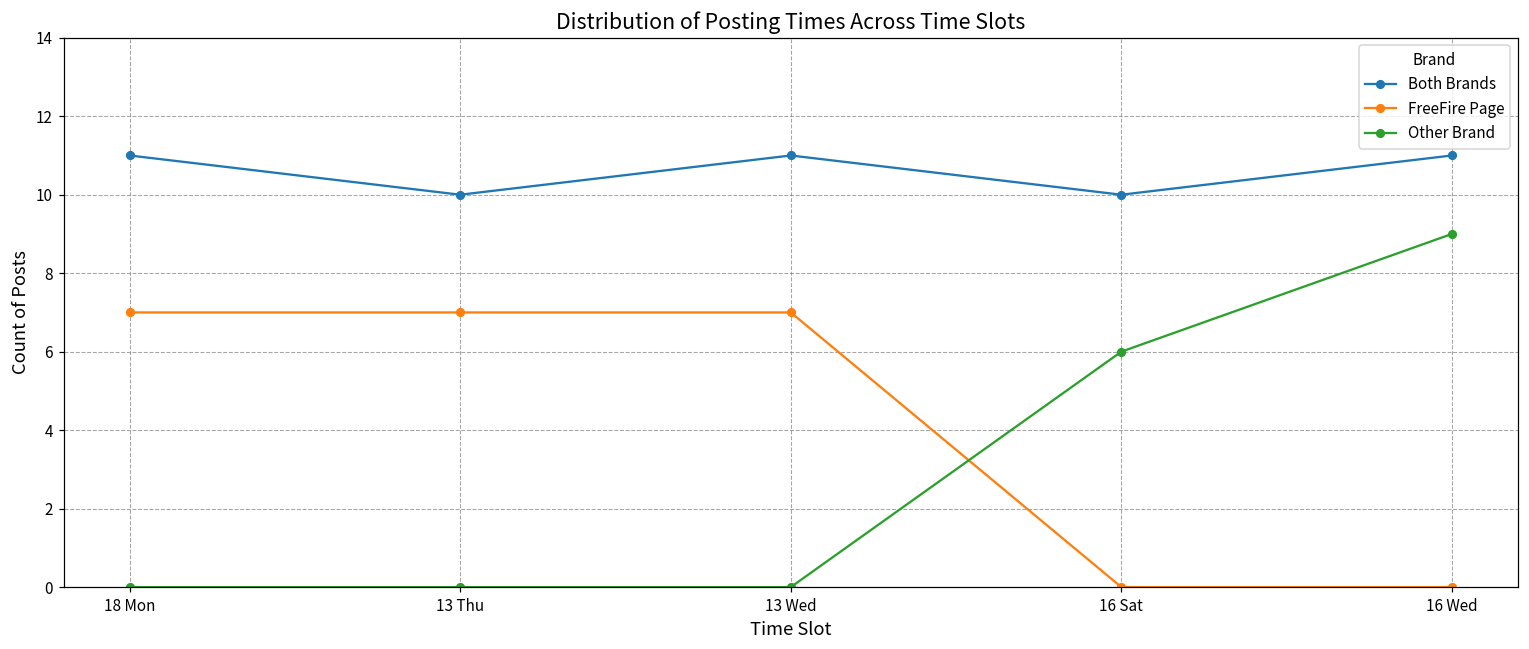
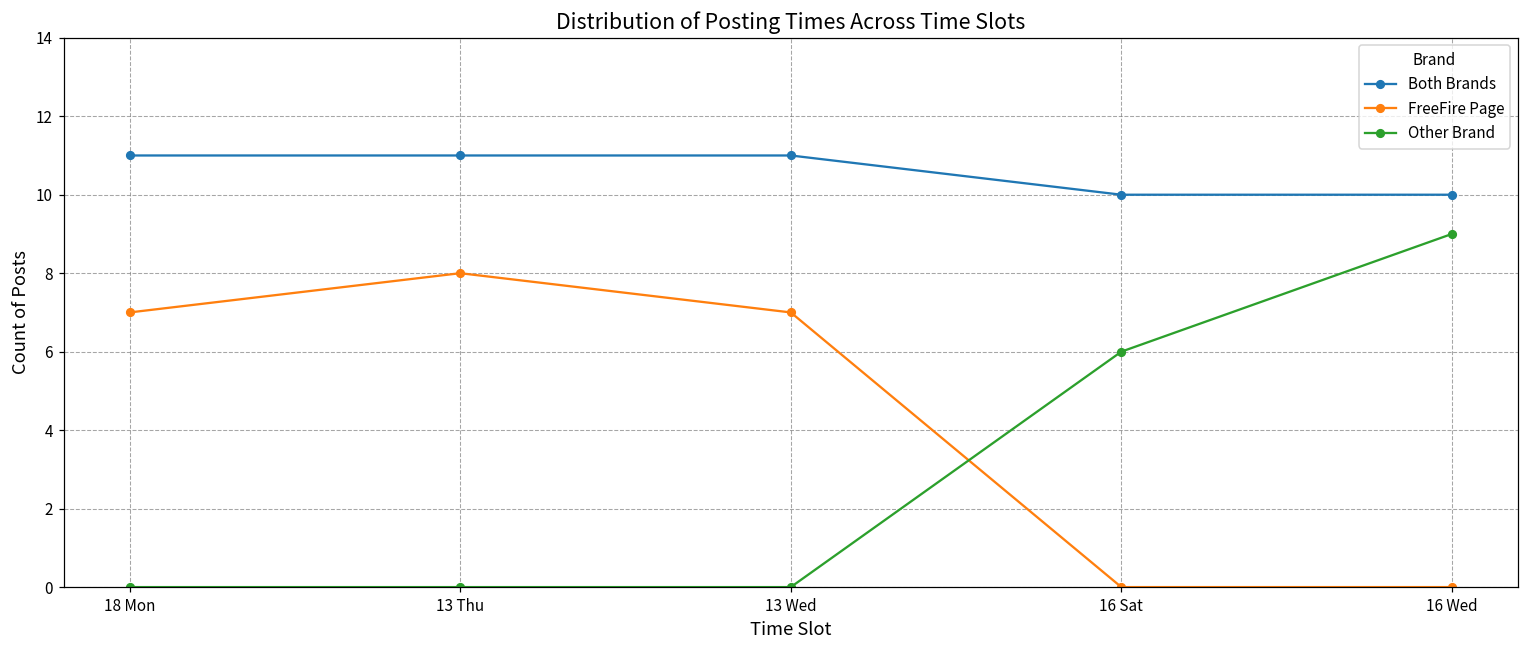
Both Brands, 13 Thu: 10 -> 11
FreeFire Page, 13 Thu: 7 -> 8
Both Brands, 16 Wed: 11 -> 10
